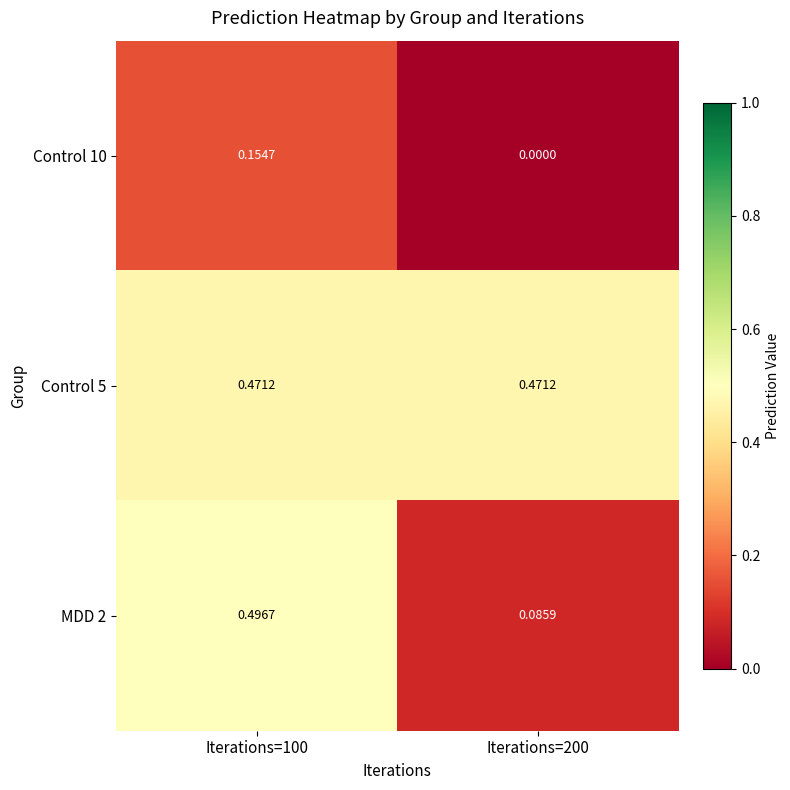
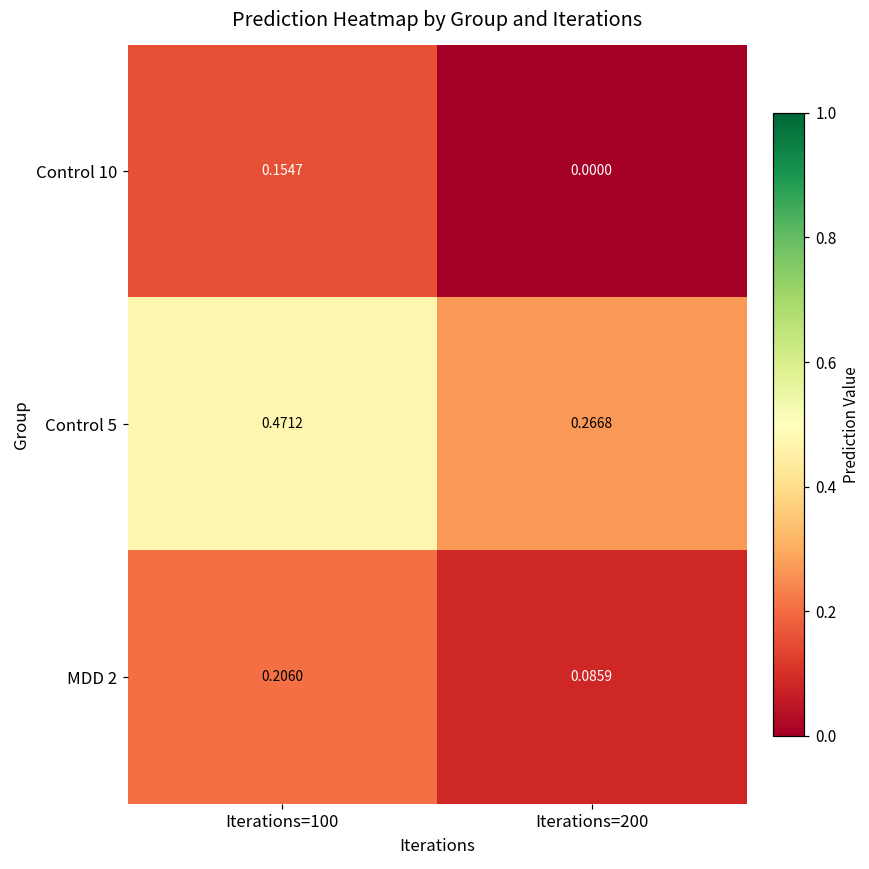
Control 5, Iterations=200: 0.4712 -> 0.2668
MDD 2, Iterations=100: 0.4967 -> 0.2060
